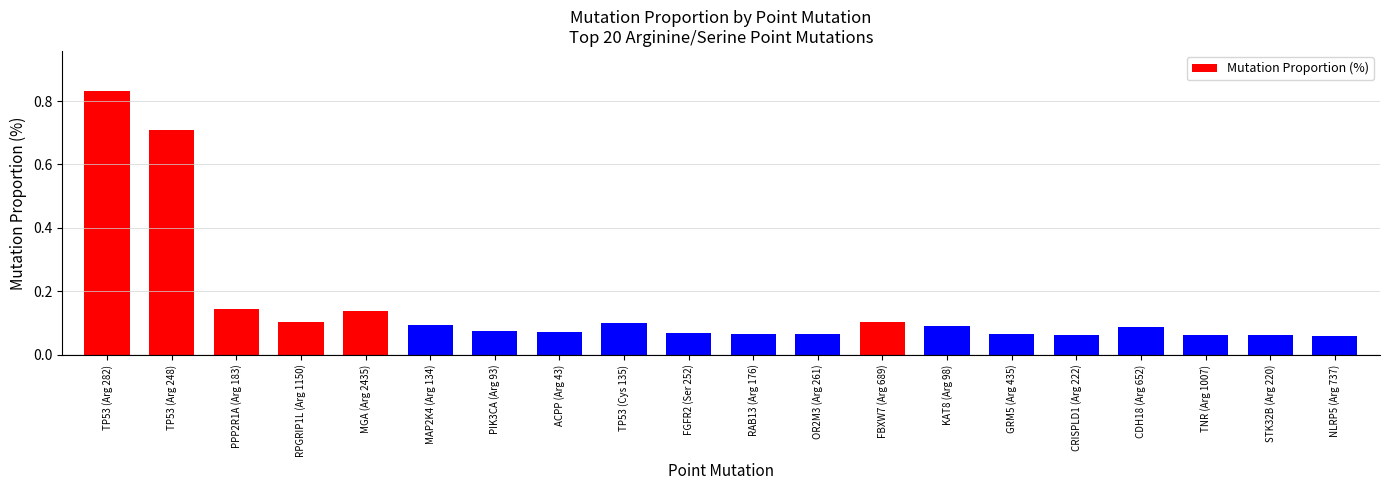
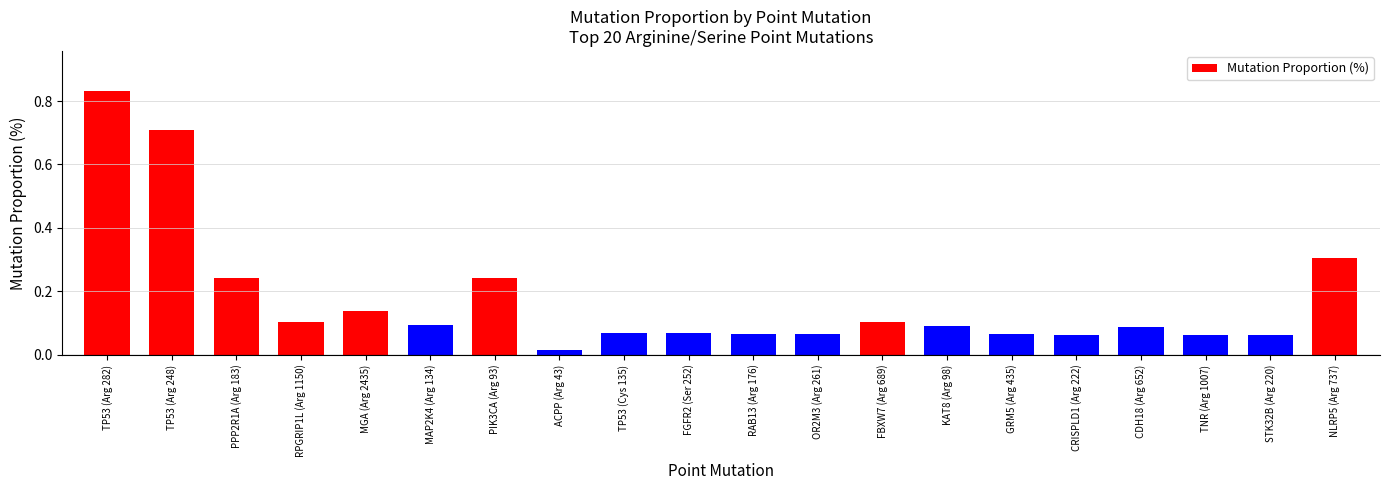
PPP2R1A (Arg 183): 0.15 -> 0.24
PIK3CA (Arg 93): 0.07 -> 0.24
ACPP (Arg 43): 0.07 -> 0.02
TP53 (Cys 135): 0.10 -> 0.07
NLRP5 (Arg 737): 0.06 -> 0.30
